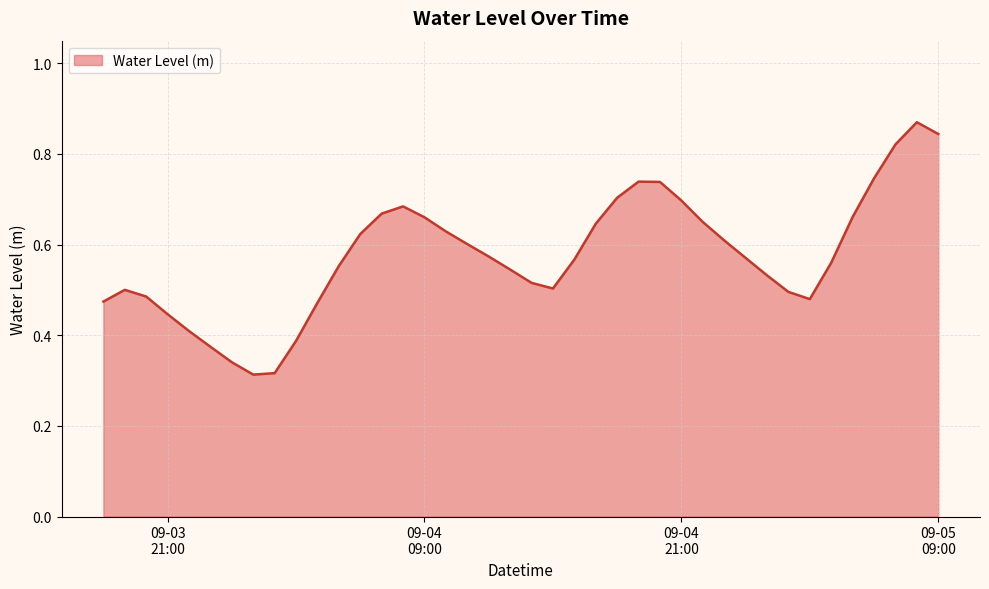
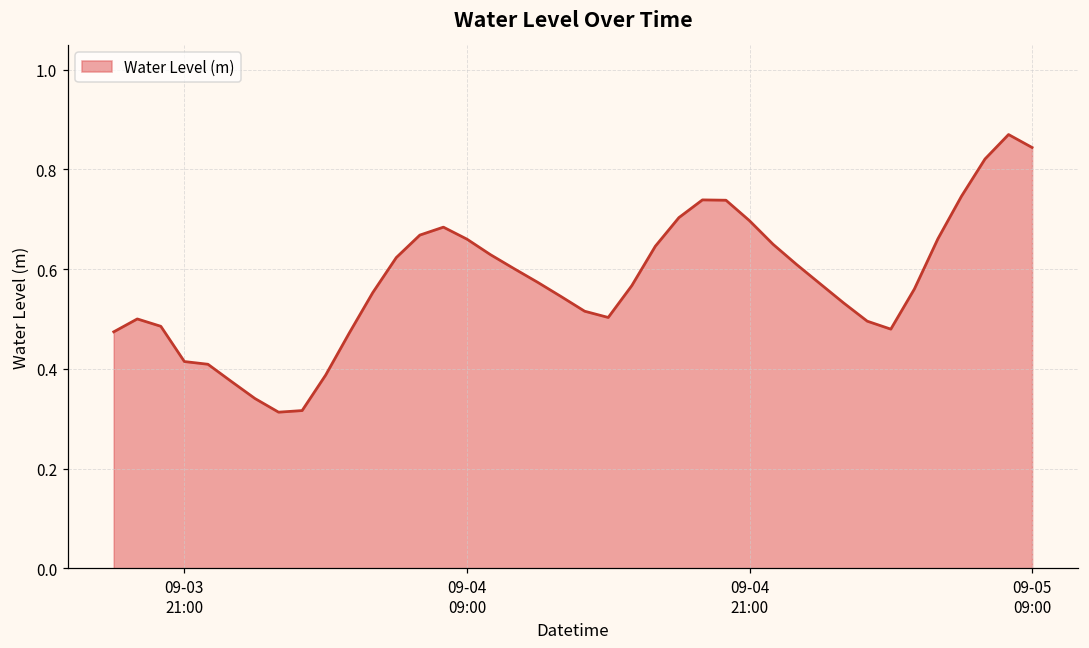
09-03 21:00: 0.45 -> 0.41
